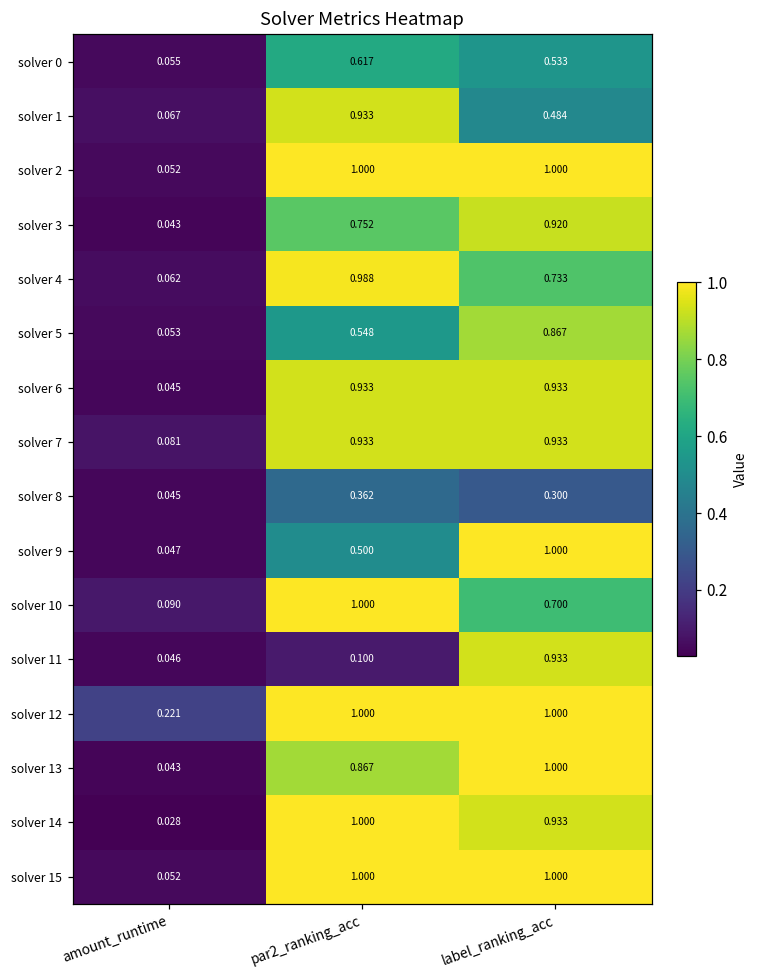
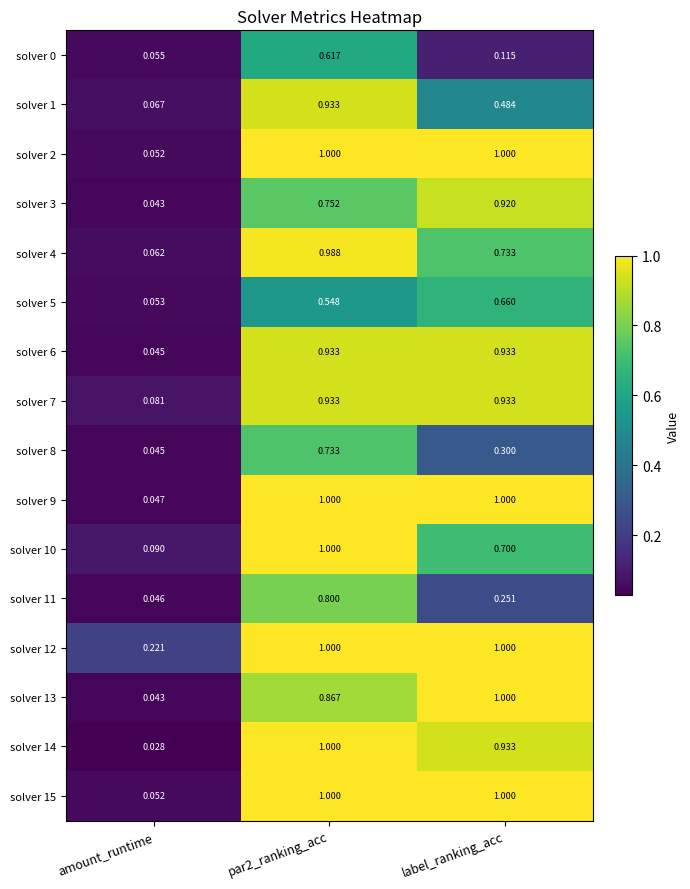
solver 0, label_ranking_acc: 0.533 -> 0.115
solver 5, label_ranking_acc: 0.867 -> 0.660
solver 8, par2_ranking_acc: 0.362 -> 0.733
solver 9, par2_ranking_acc: 0.500 -> 1.000
solver 11, par2_ranking_acc: 0.100 -> 0.800
solver 11, label_ranking_acc: 0.933 -> 0.251
